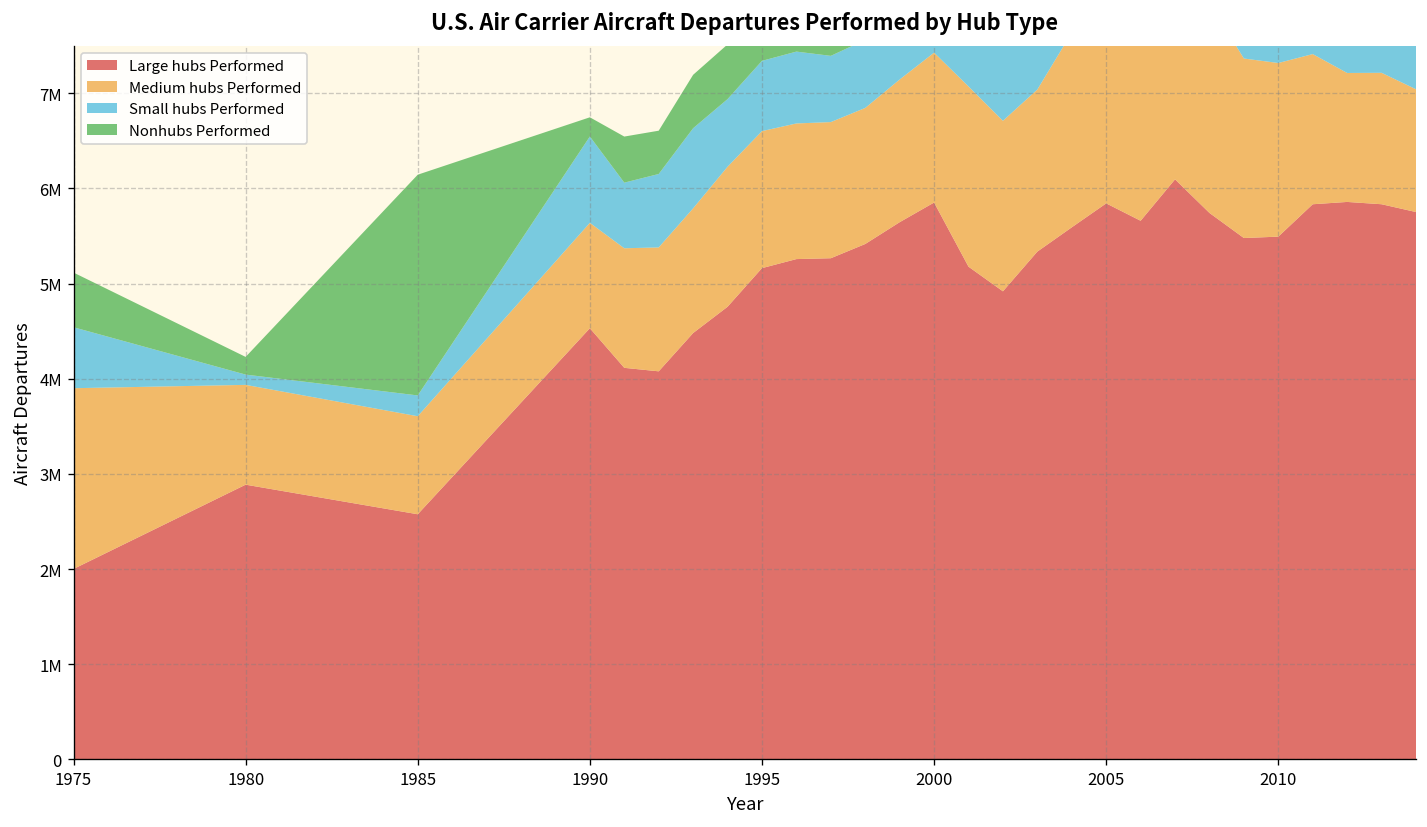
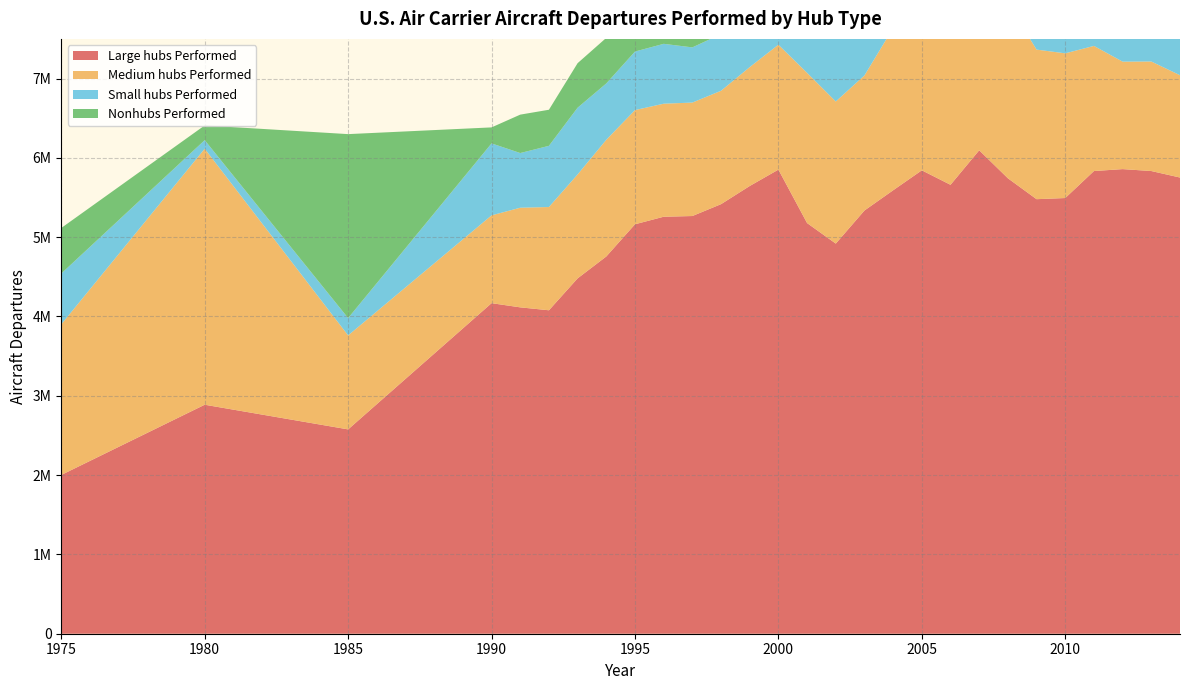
Medium hubs Performed, 1980: 1000000 -> 3200000
Medium hubs Performed, 1985: 1000000 -> 1200000
Large hubs Performed, 1990: 4500000 -> 4200000
